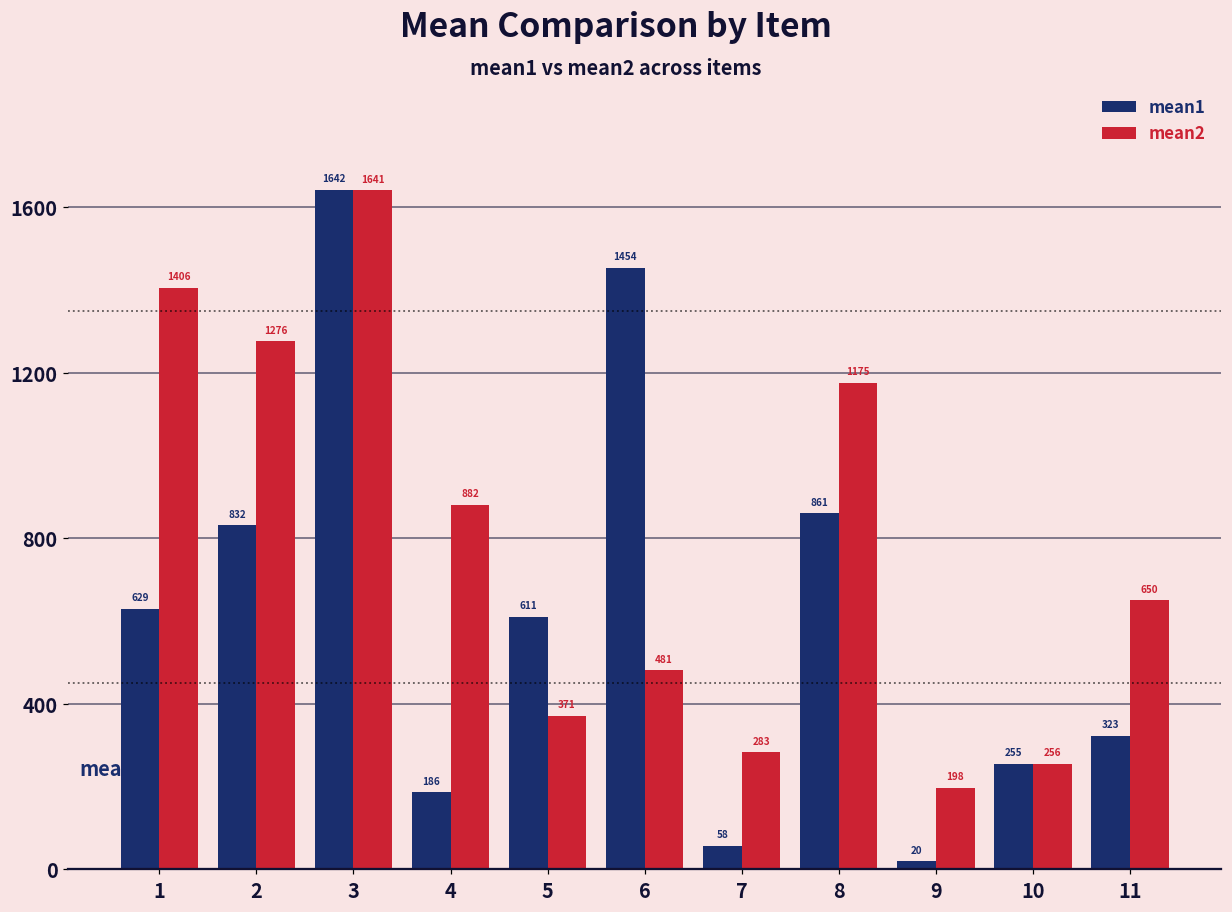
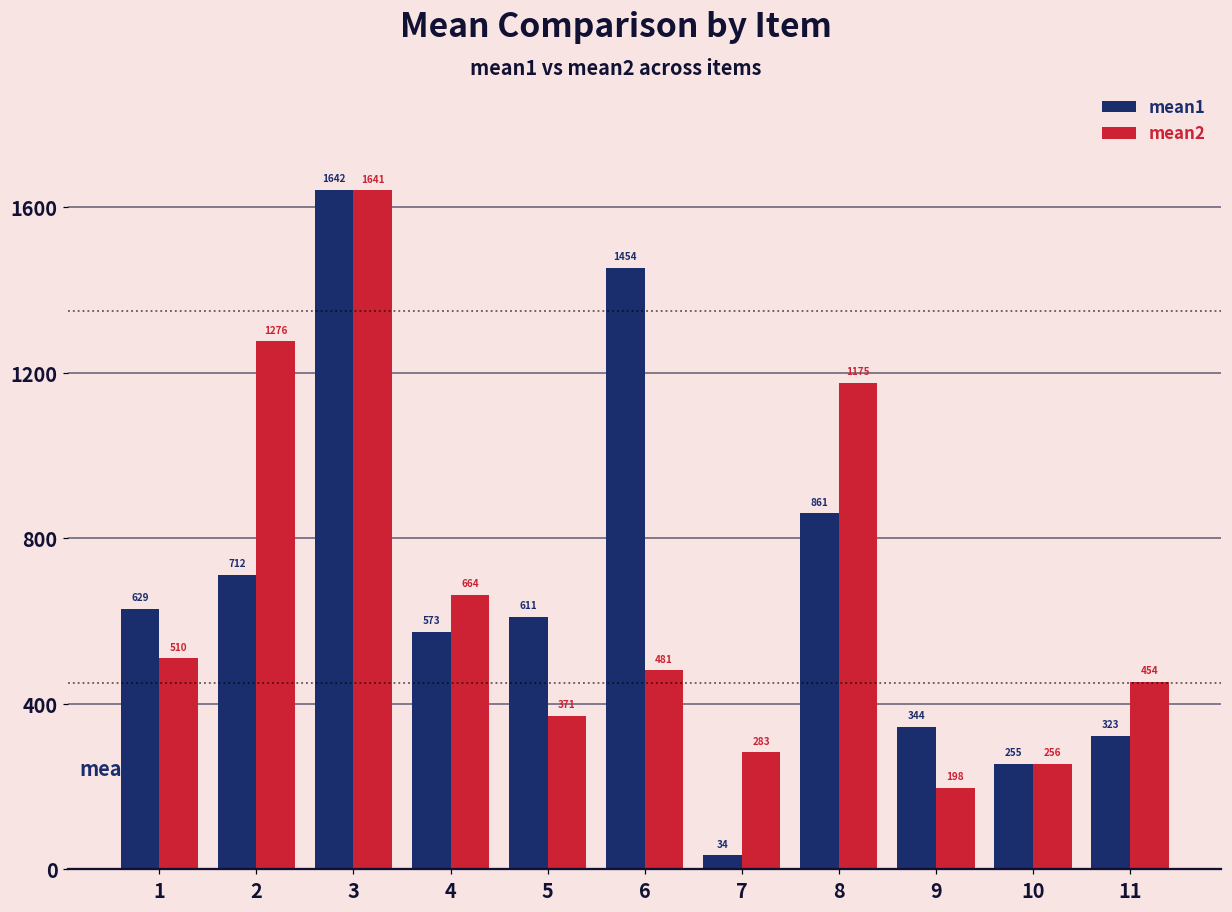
mean2, 1: 1406 -> 510
mean1, 2: 832 -> 712
mean1, 4: 186 -> 573
mean2, 4: 882 -> 664
mean1, 7: 58 -> 34
mean1, 9: 20 -> 344
mean2, 11: 650 -> 454
